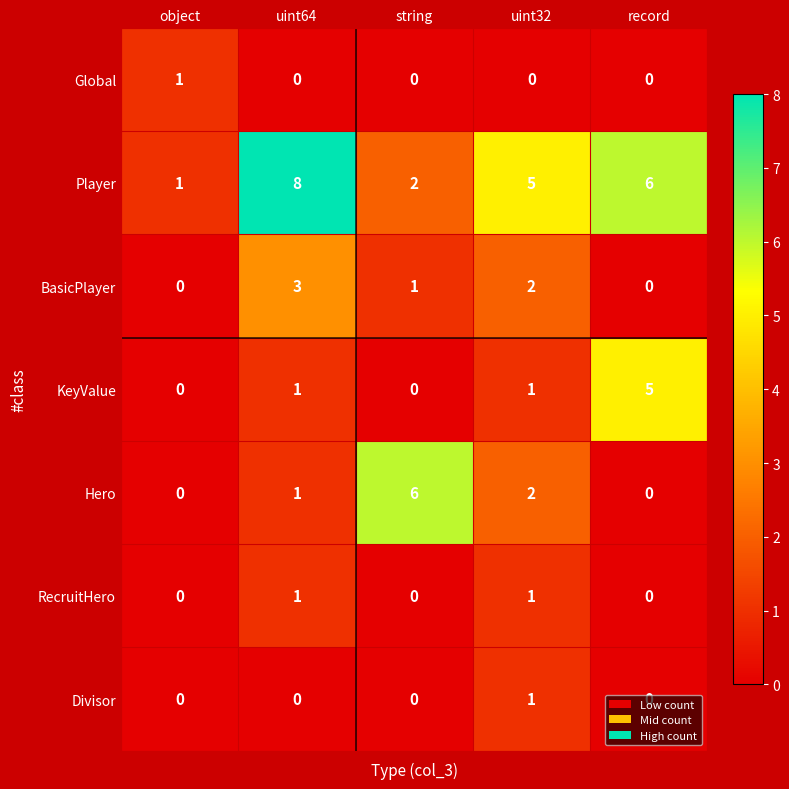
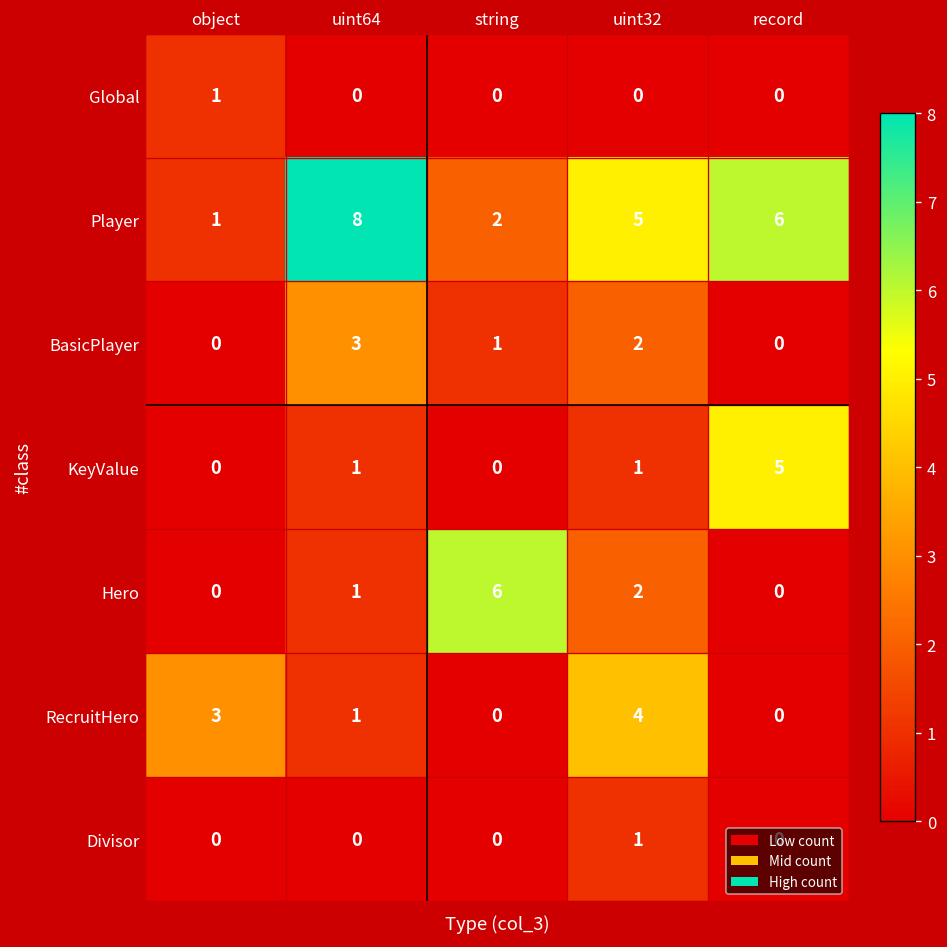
RecruitHero, object: 0 -> 3
RecruitHero, uint32: 1 -> 4
